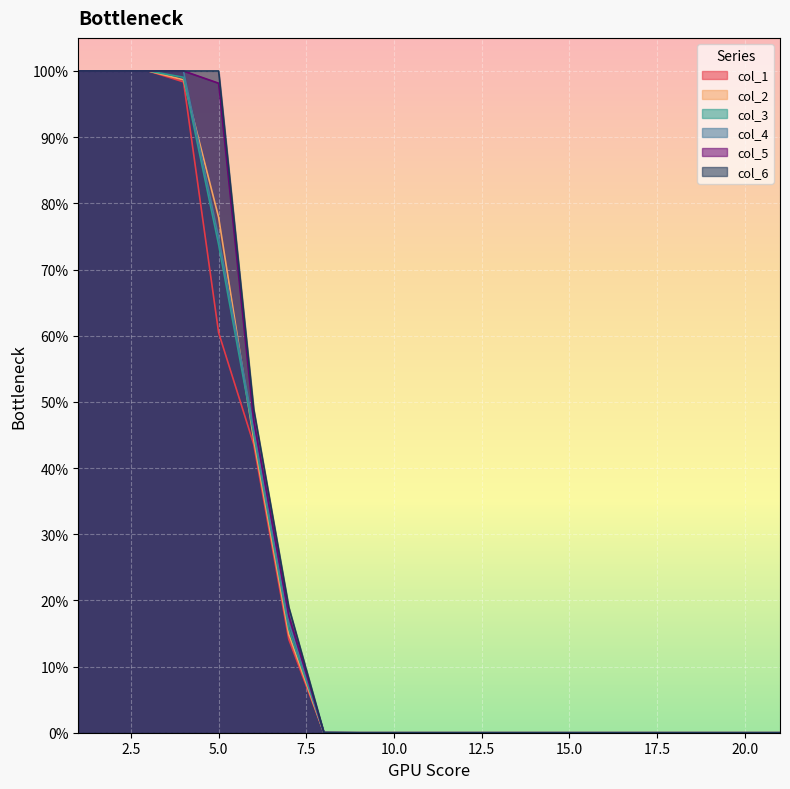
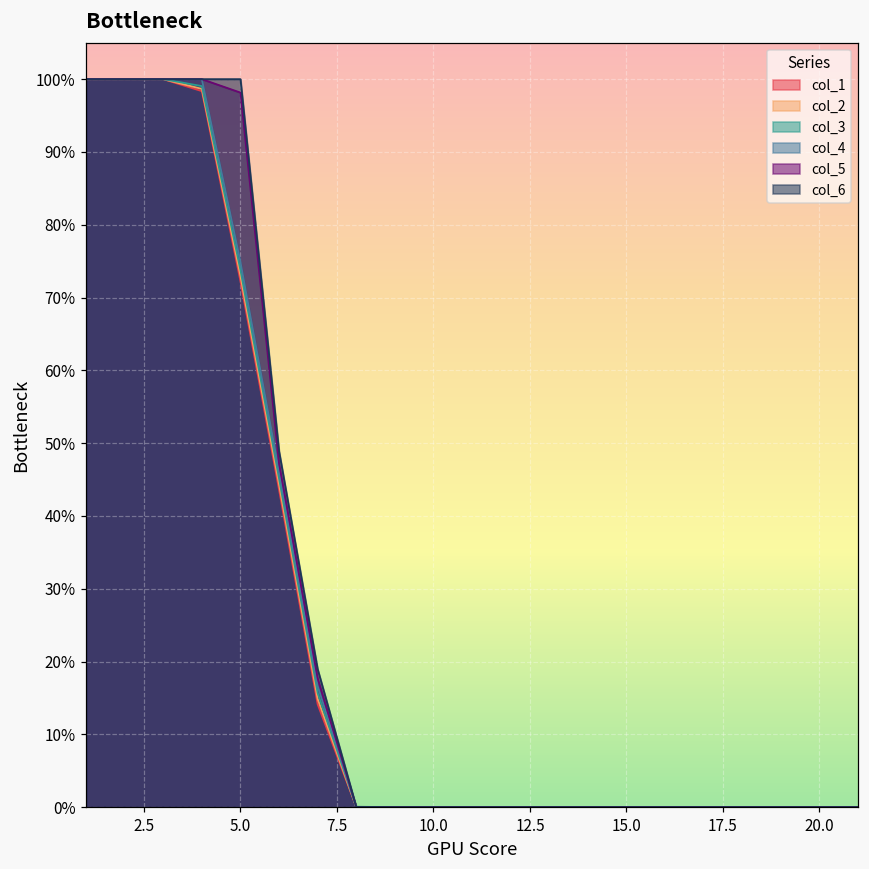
col_1, 5.0: 60% -> 72%
col_2, 5.0: 78% -> 73%
